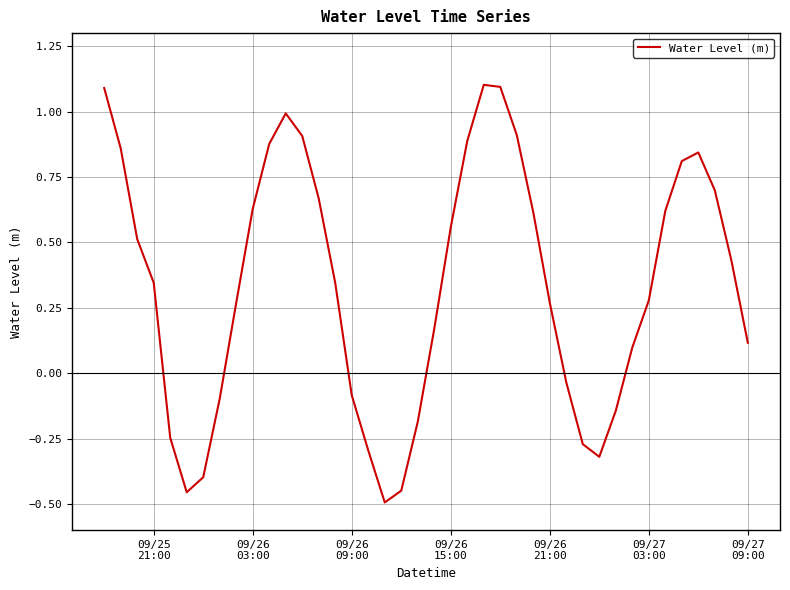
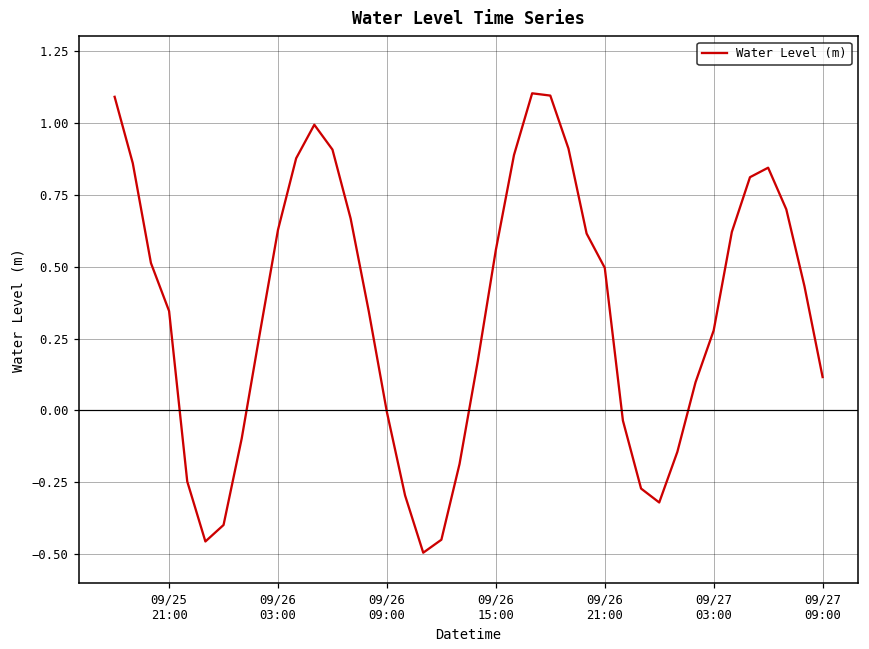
09/26 09:00: -0.08 -> -0.01
09/26 21:00: 0.27 -> 0.50
